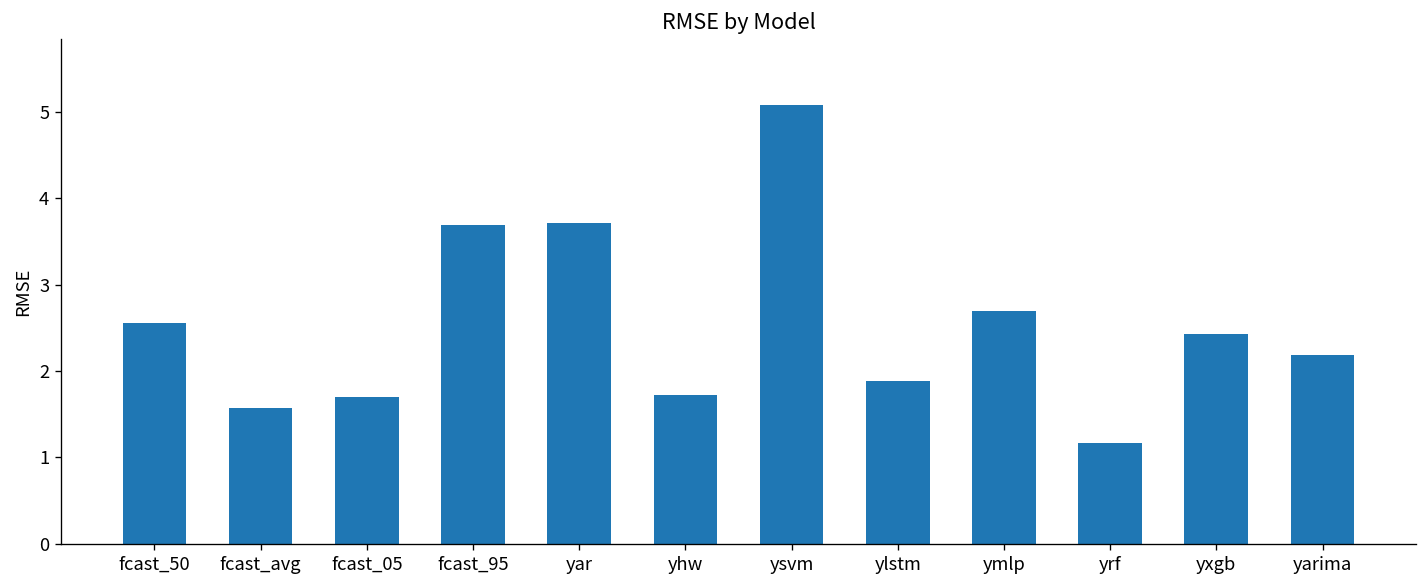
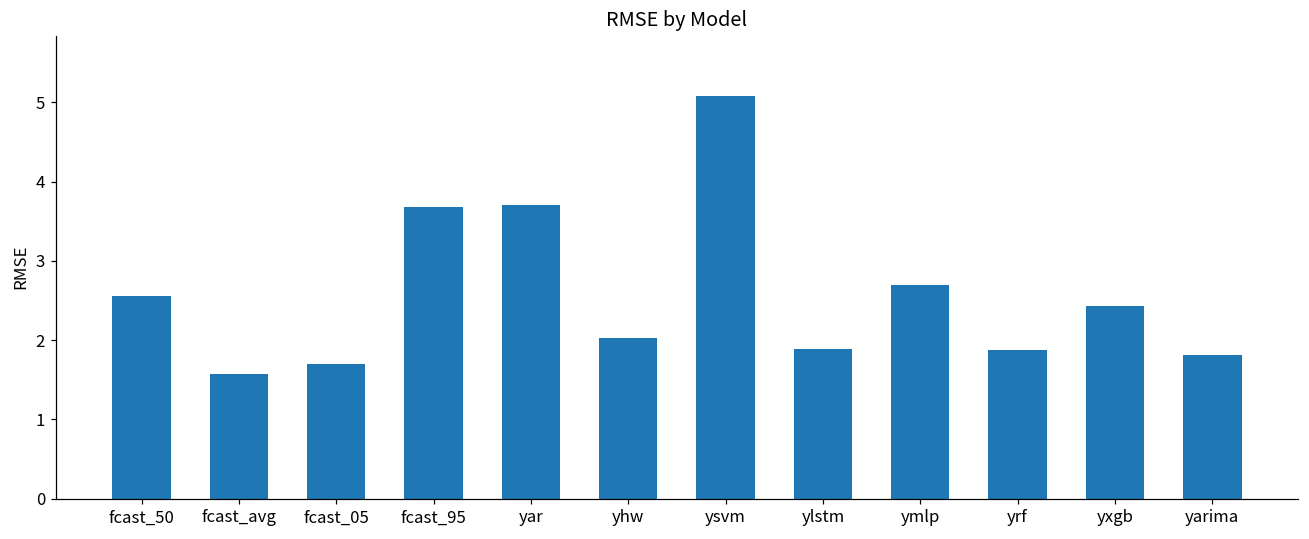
yhw: 1.7 -> 2.0
yrf: 1.2 -> 1.9
yarima: 2.2 -> 1.8
